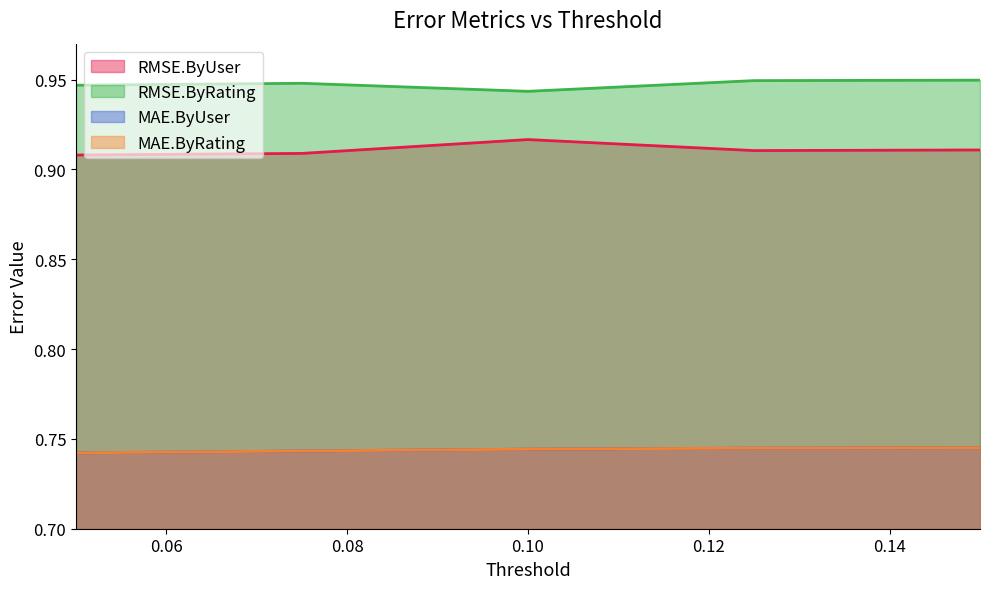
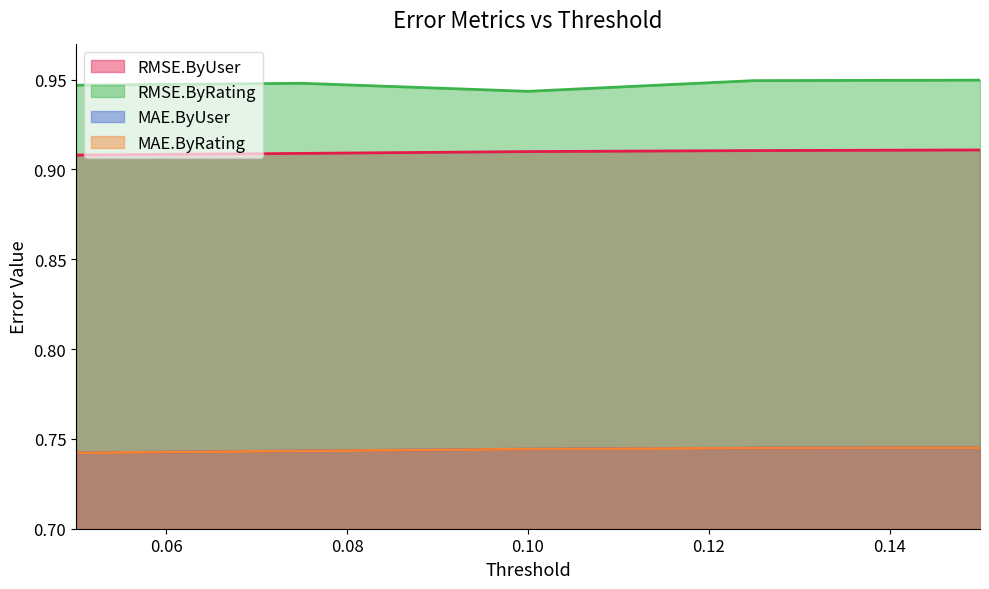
RMSE.ByUser, 0.10: 0.917 -> 0.910
